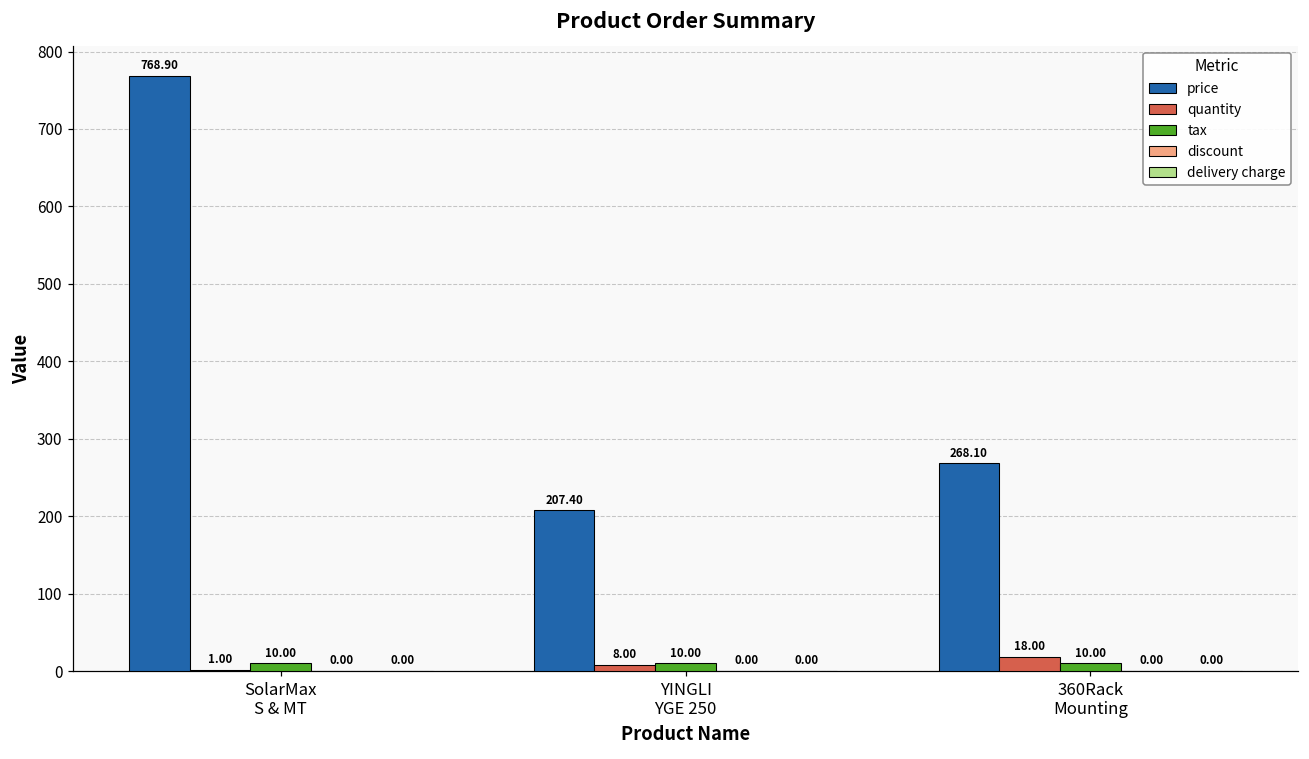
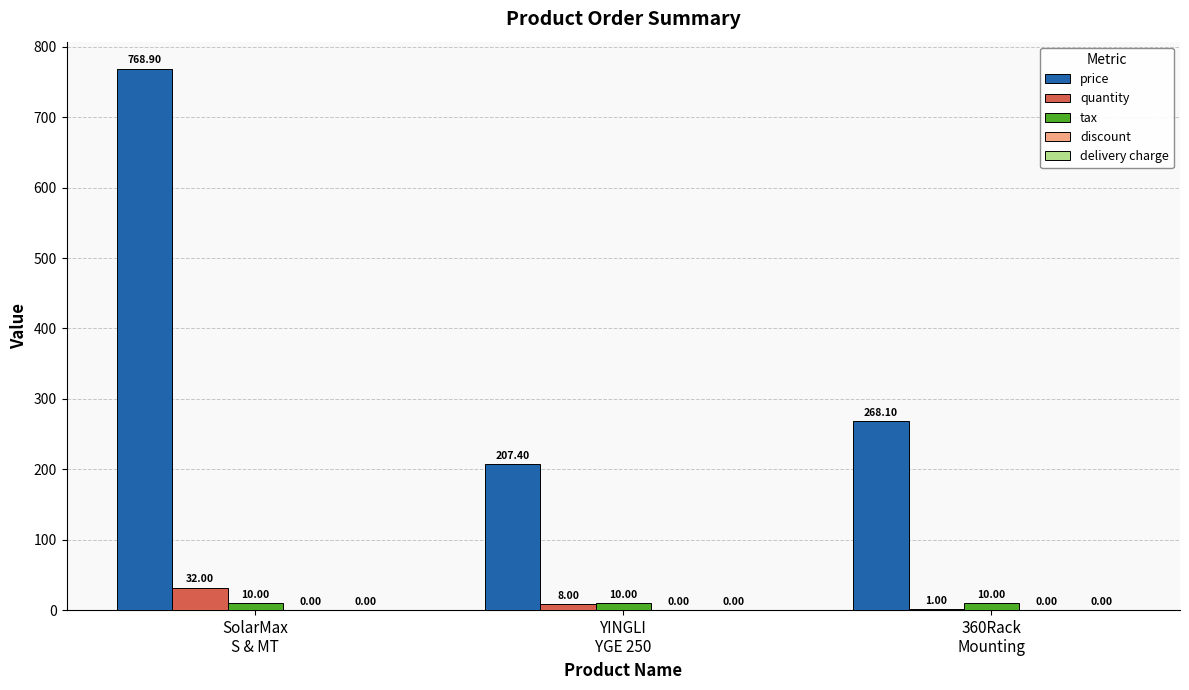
quantity, SolarMax S & MT: 1.00 -> 32.00
quantity, 360Rack Mounting: 18.00 -> 1.00
